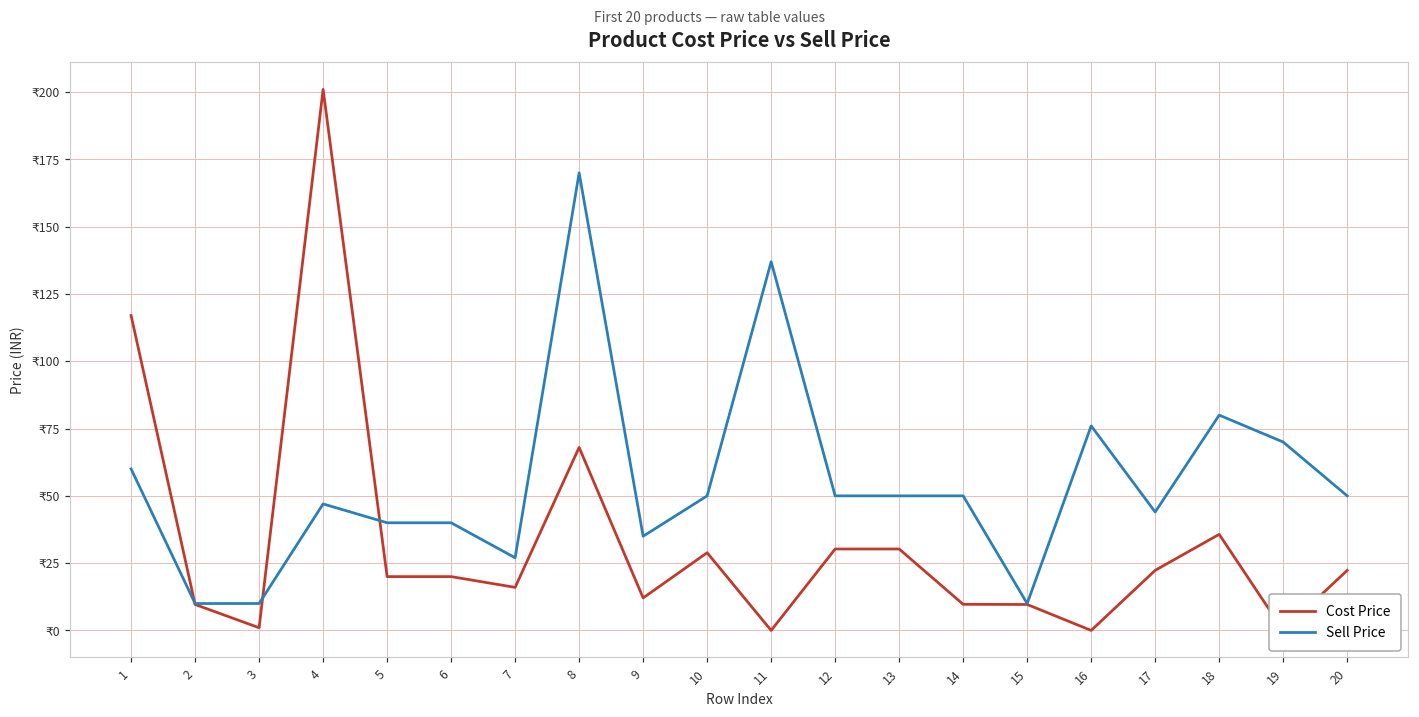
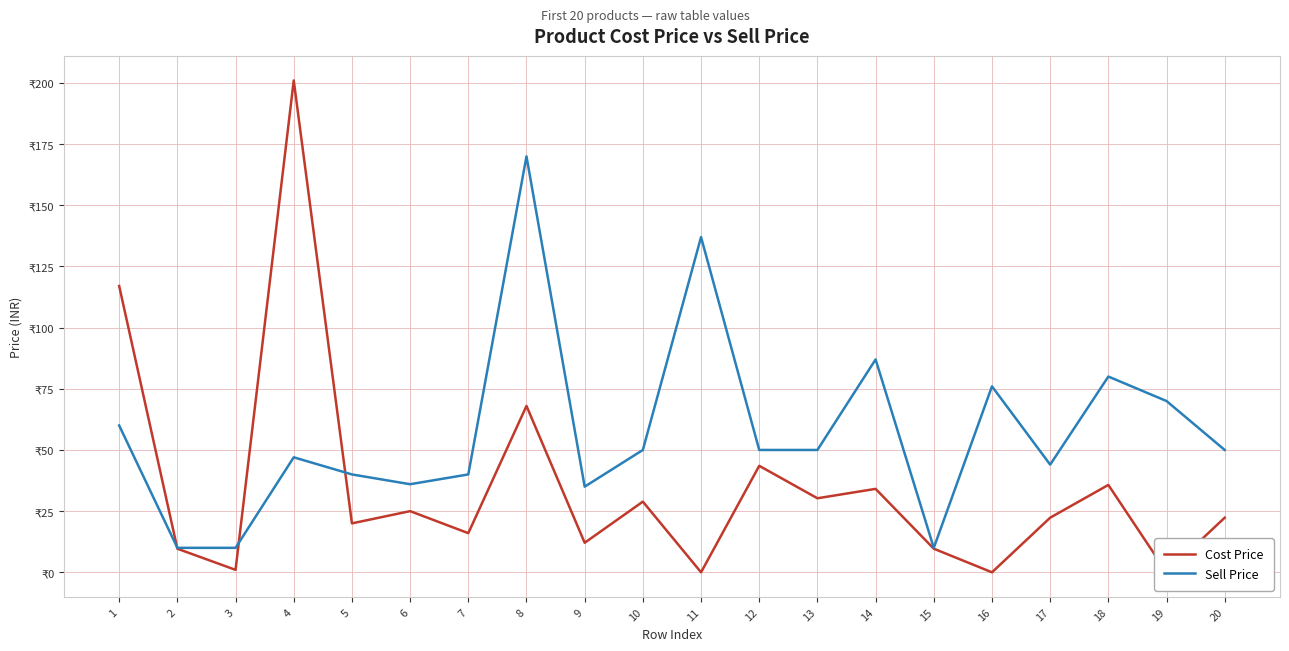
Cost Price, 6: ₹20 -> ₹25
Sell Price, 6: ₹40 -> ₹36
Sell Price, 7: ₹27 -> ₹40
Cost Price, 12: ₹30 -> ₹44
Cost Price, 14: ₹10 -> ₹34
Sell Price, 14: ₹50 -> ₹87
